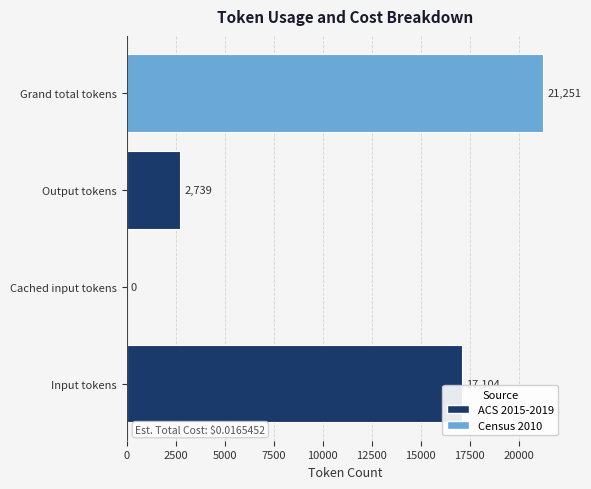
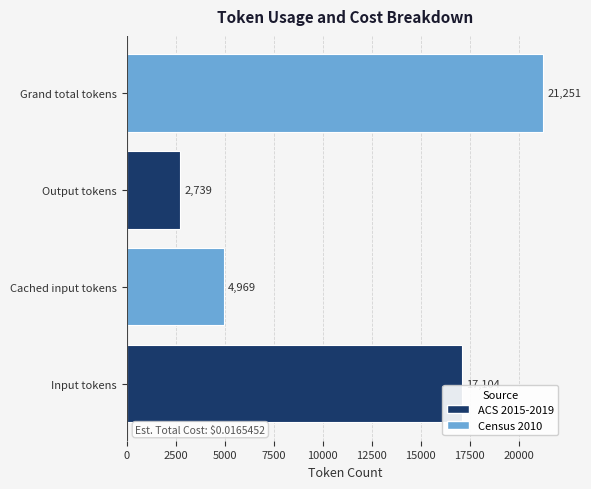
Cached input tokens: 0 -> 4,969
